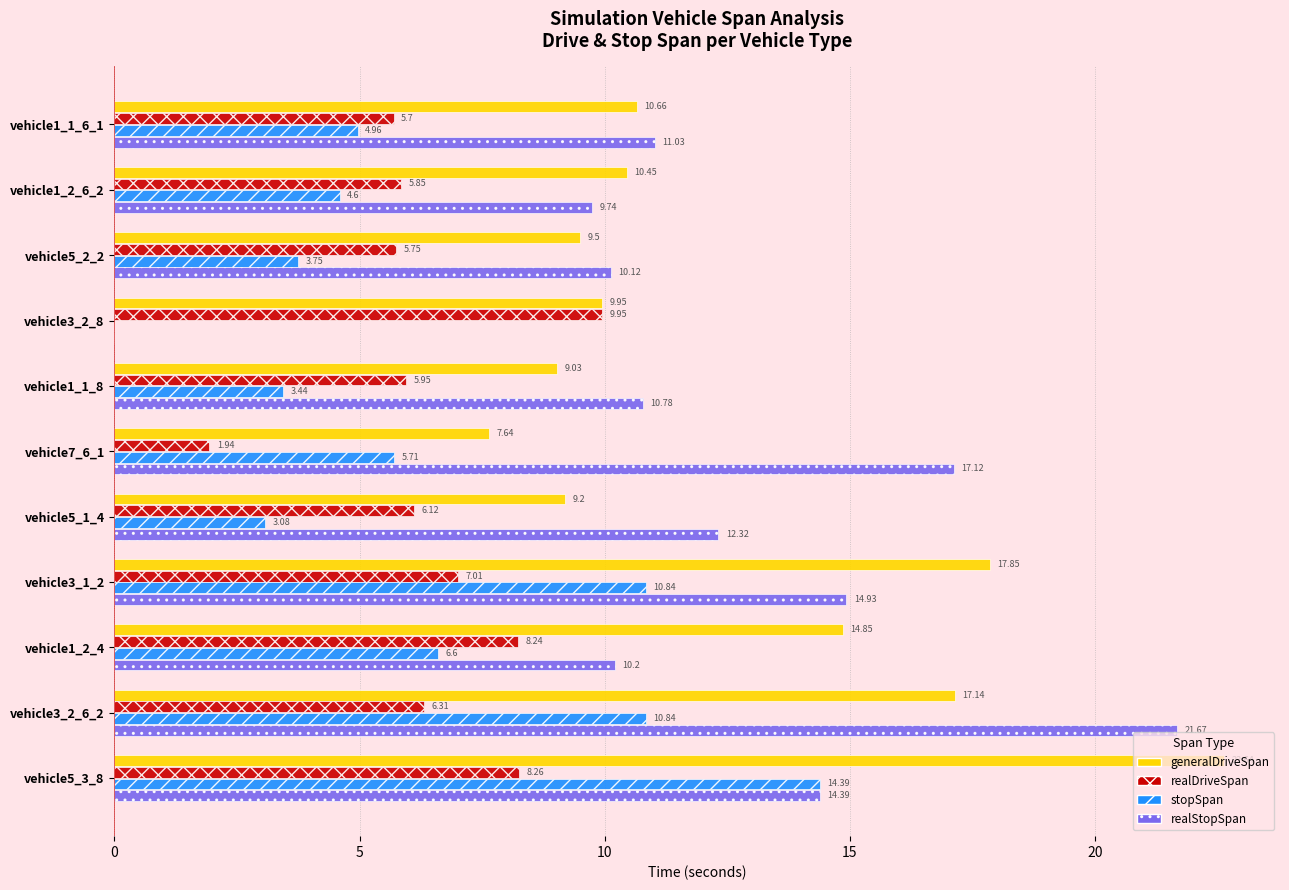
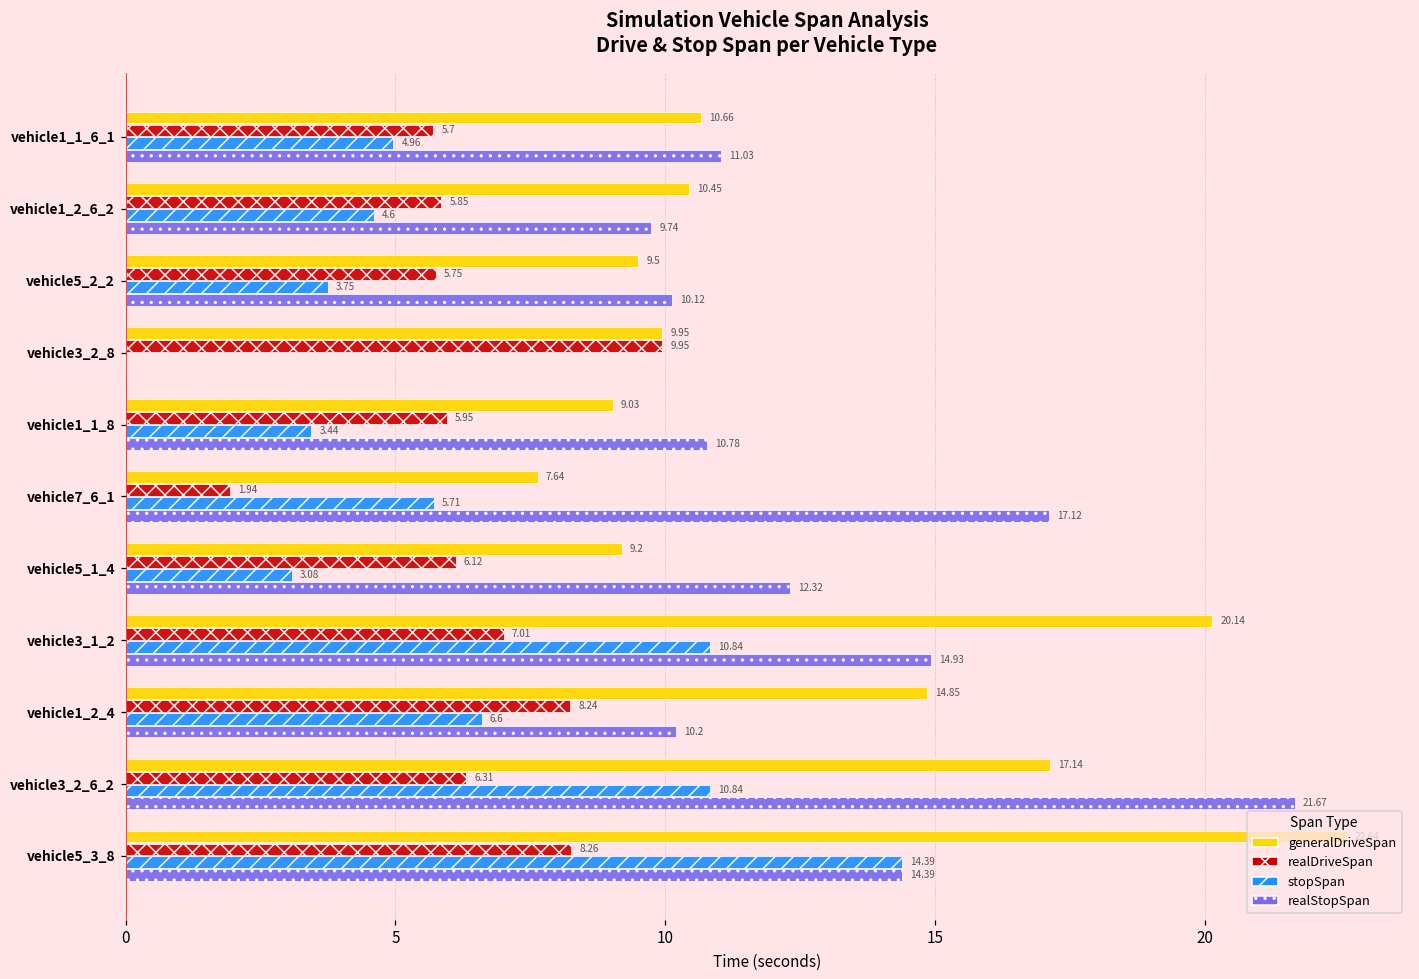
generalDriveSpan, vehicle3_1_2: 17.85 -> 20.14
